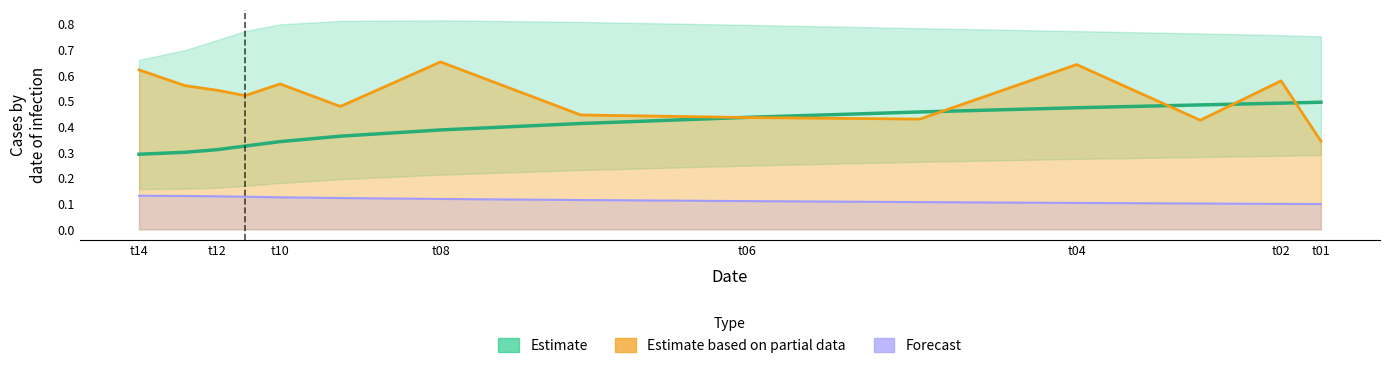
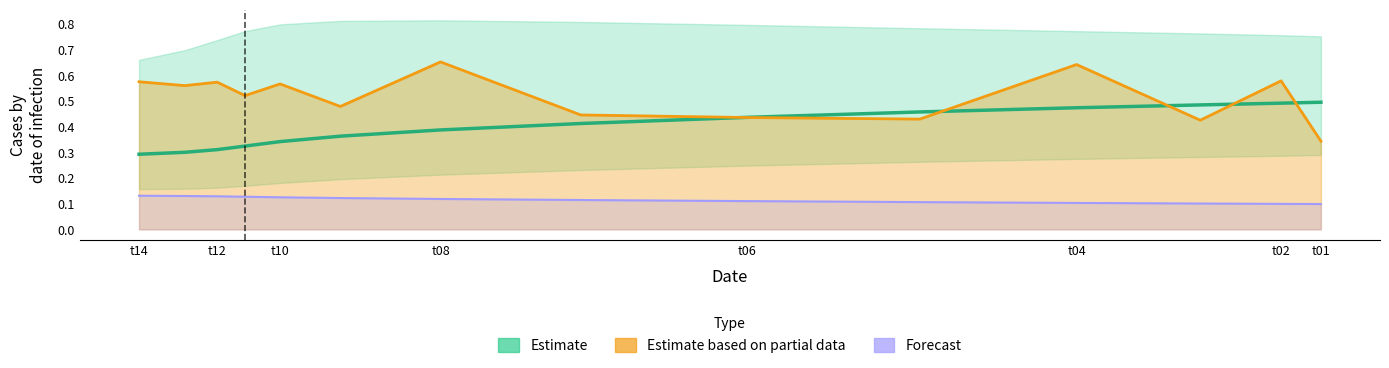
Estimate based on partial data, t14: 0.62 -> 0.58
Estimate based on partial data, t12: 0.54 -> 0.57
